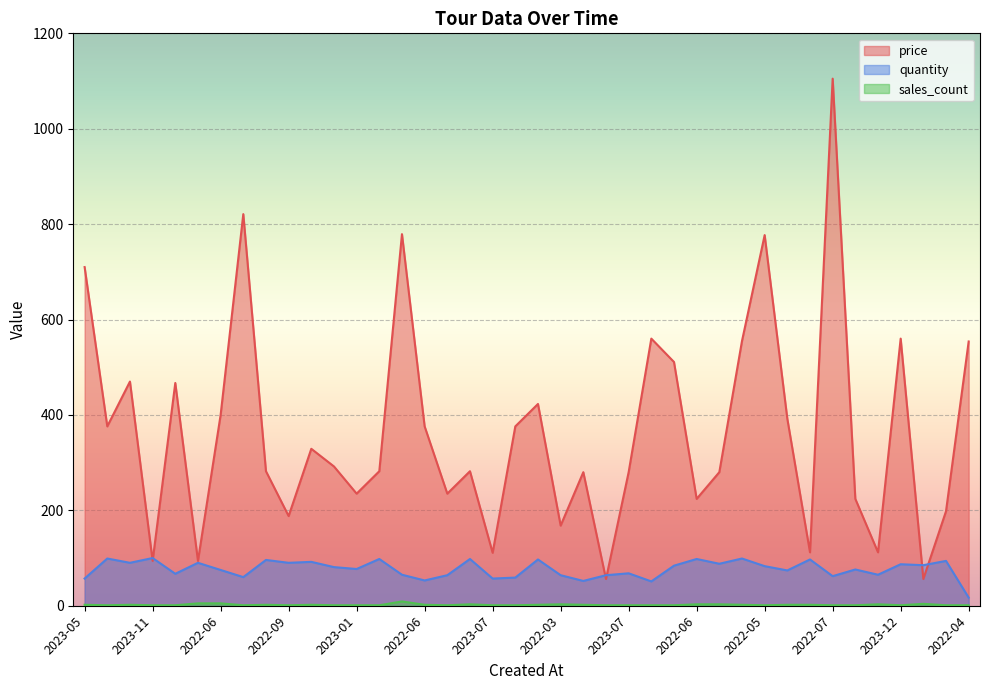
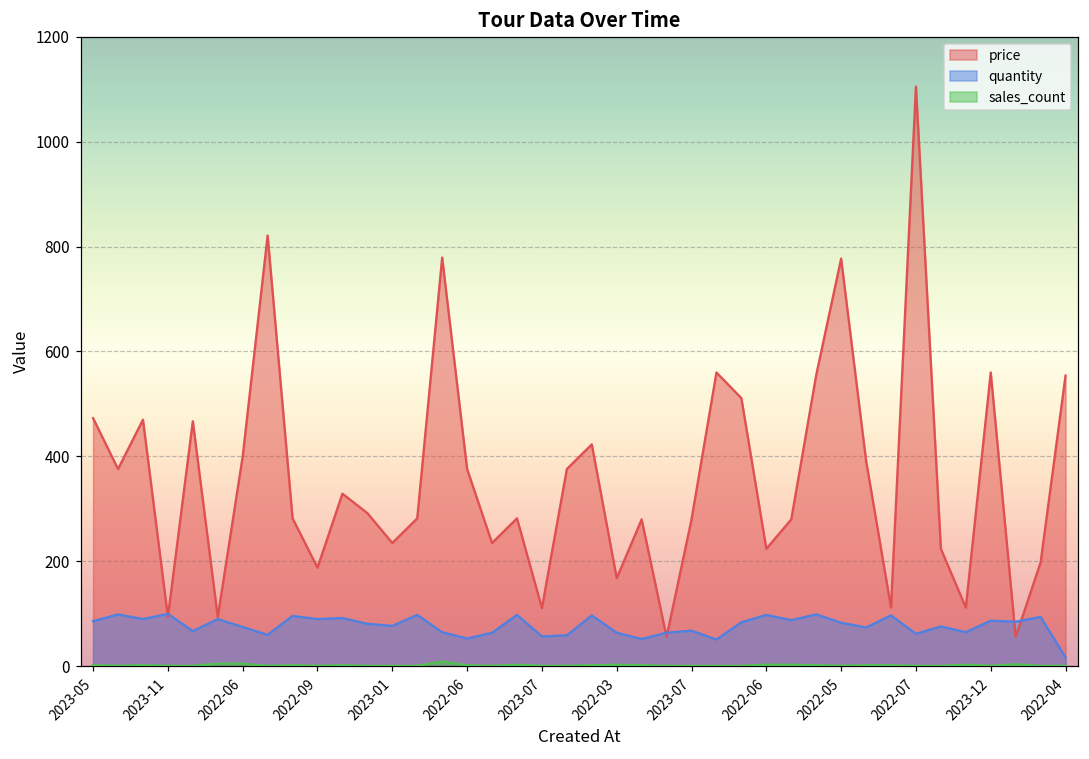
price, 2023-05: 710 -> 470
quantity, 2023-05: 60 -> 90
